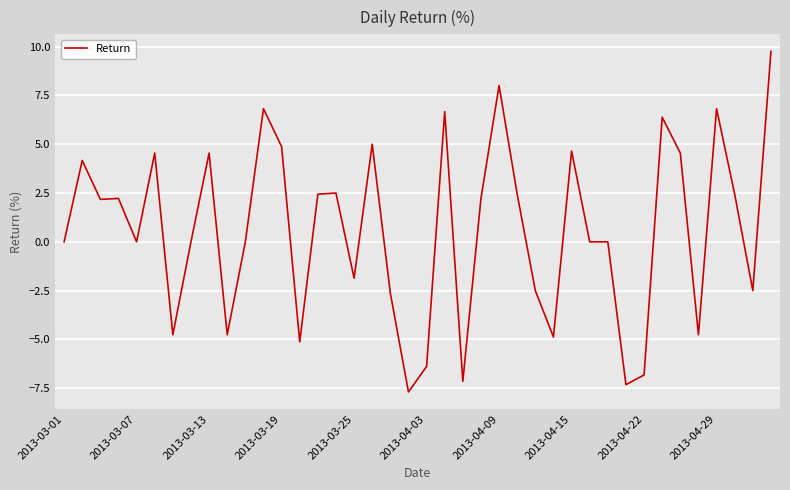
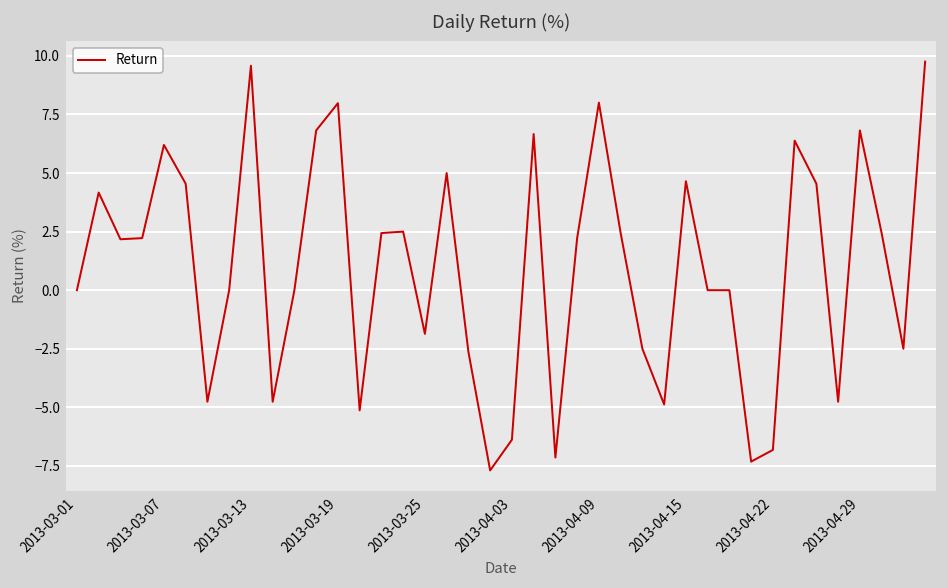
2013-03-07: 0.0 -> 6.2
2013-03-13: 4.5 -> 9.6
2013-03-19: 4.9 -> 8.0
